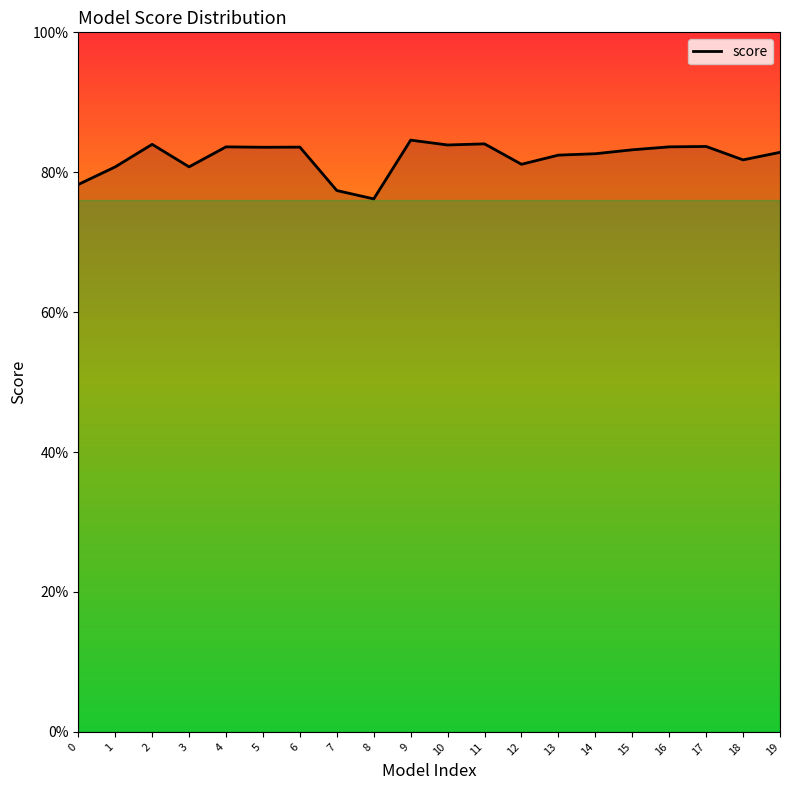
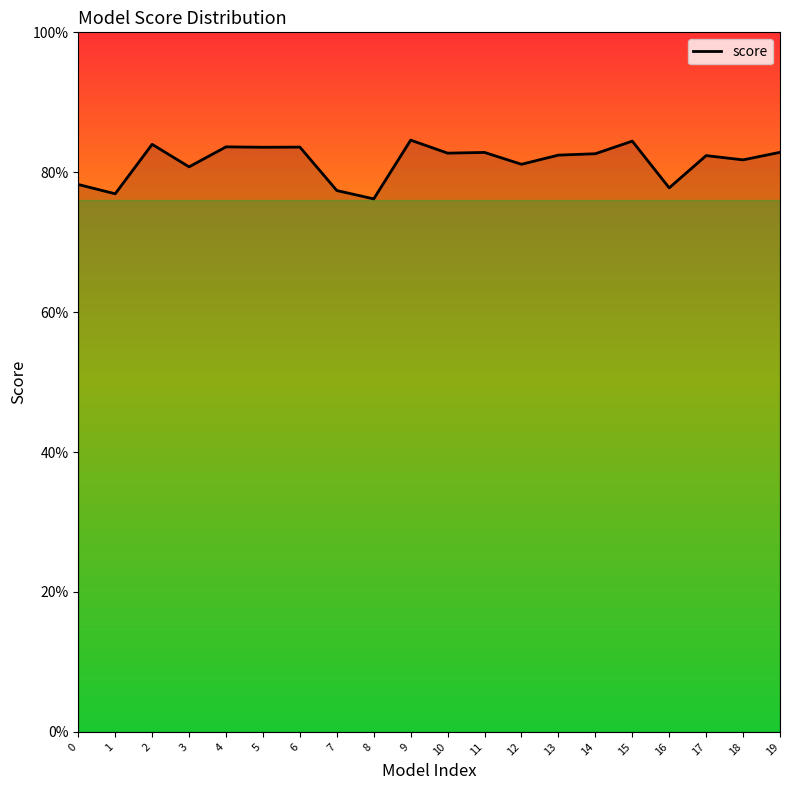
1: 81% -> 77%
10: 84% -> 83%
11: 84% -> 83%
15: 83% -> 84%
16: 84% -> 78%
17: 84% -> 82%
